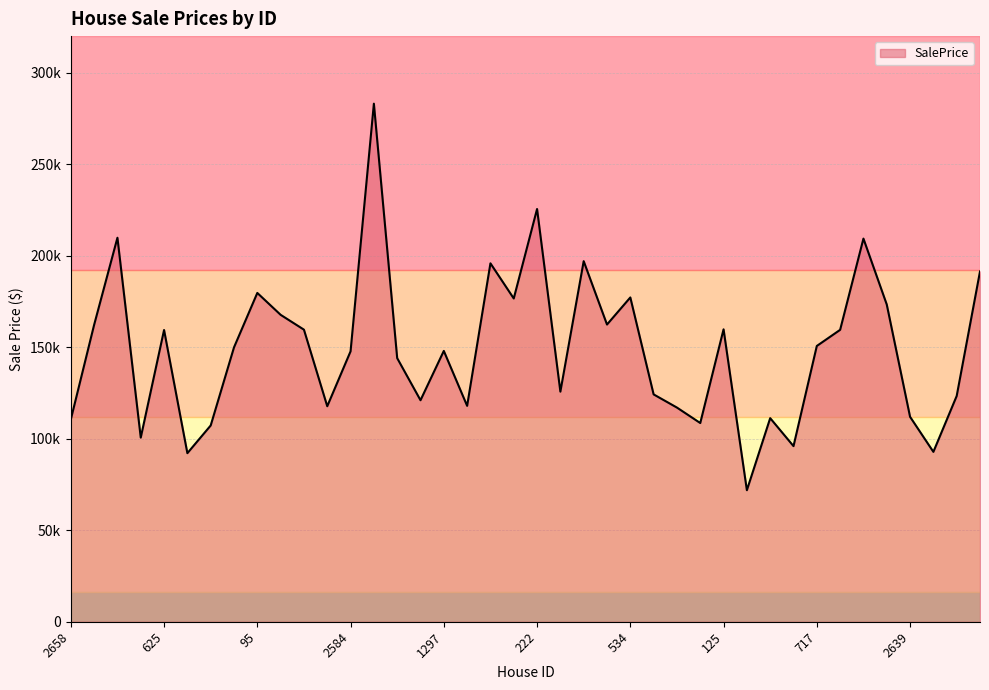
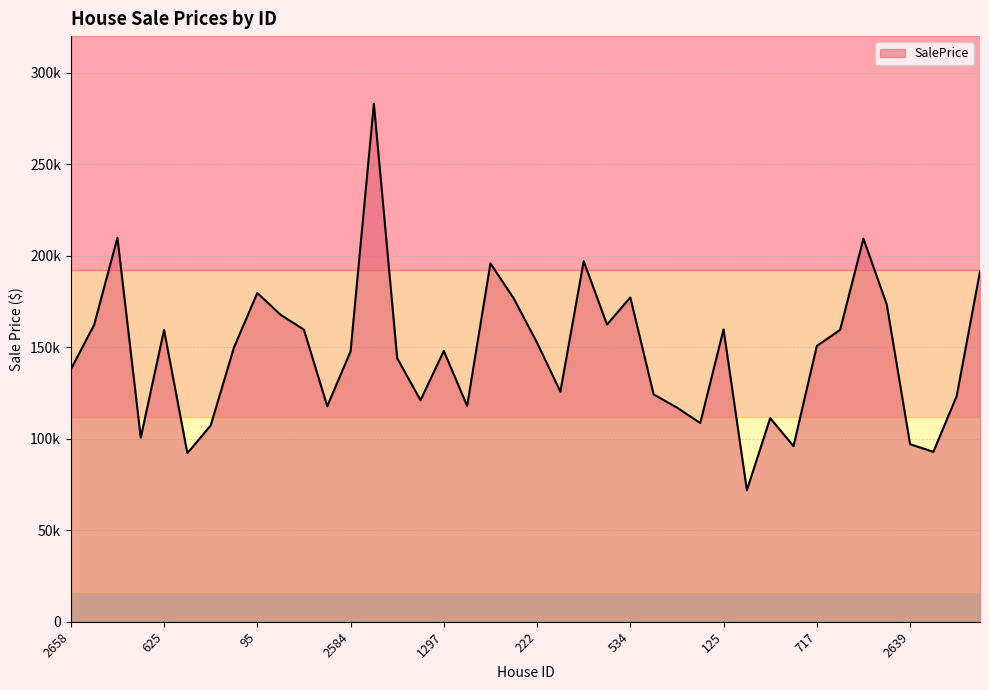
2658: 111000 -> 138000
222: 226000 -> 152000
2639: 112000 -> 97000
